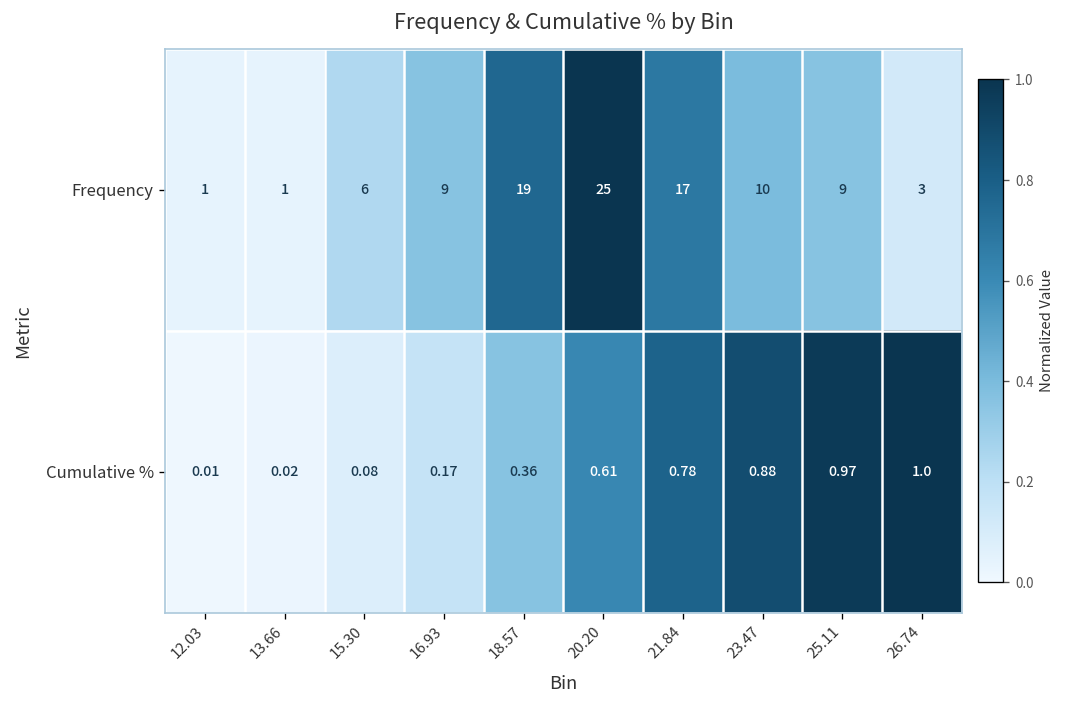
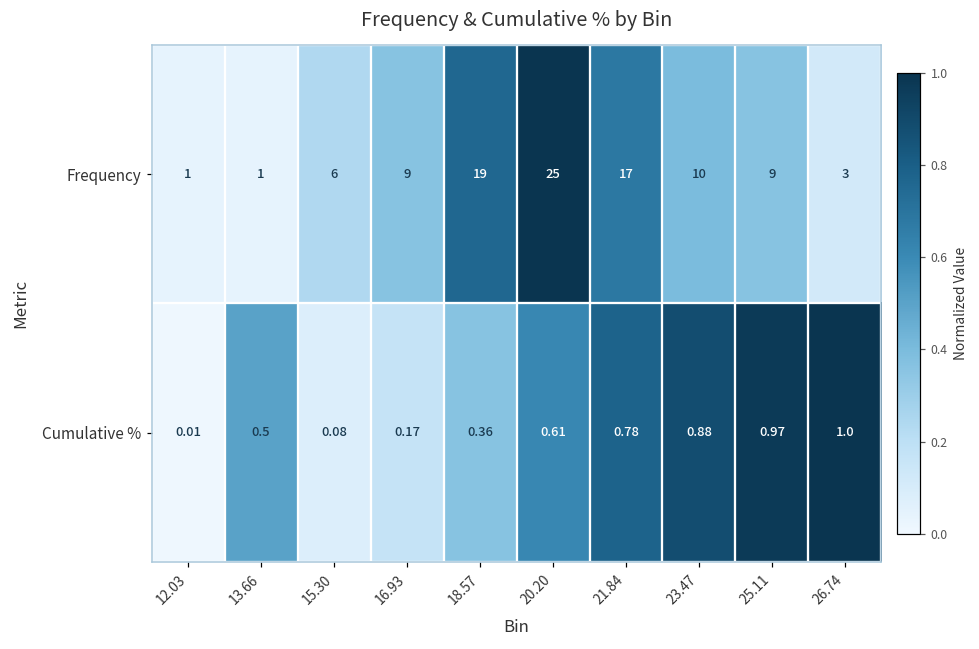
Cumulative %, 13.66: 0.02 -> 0.5
